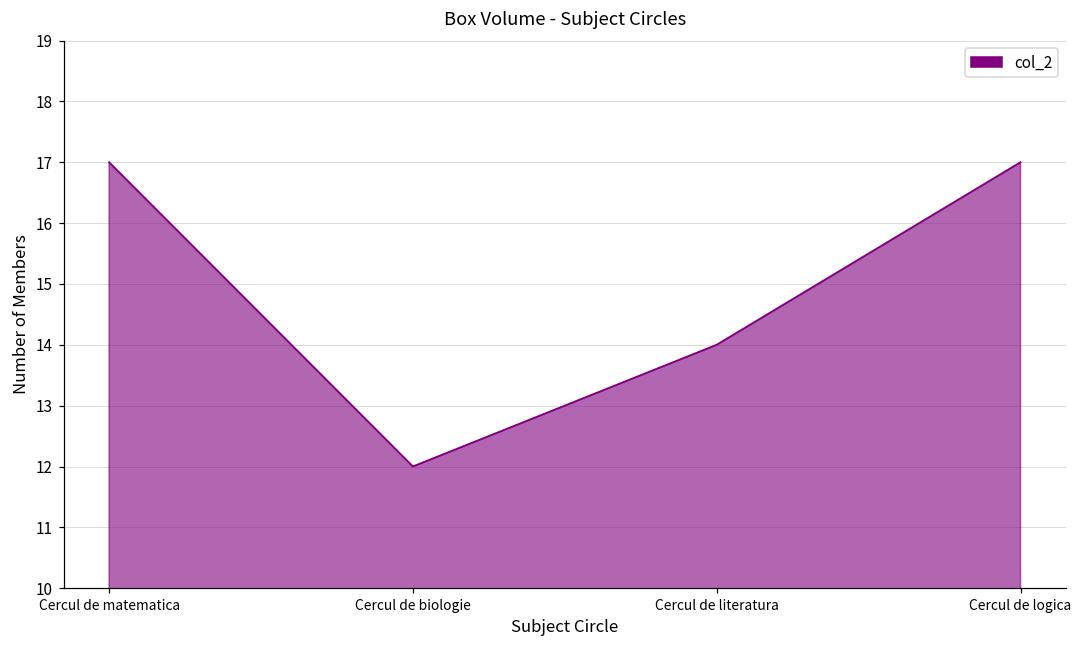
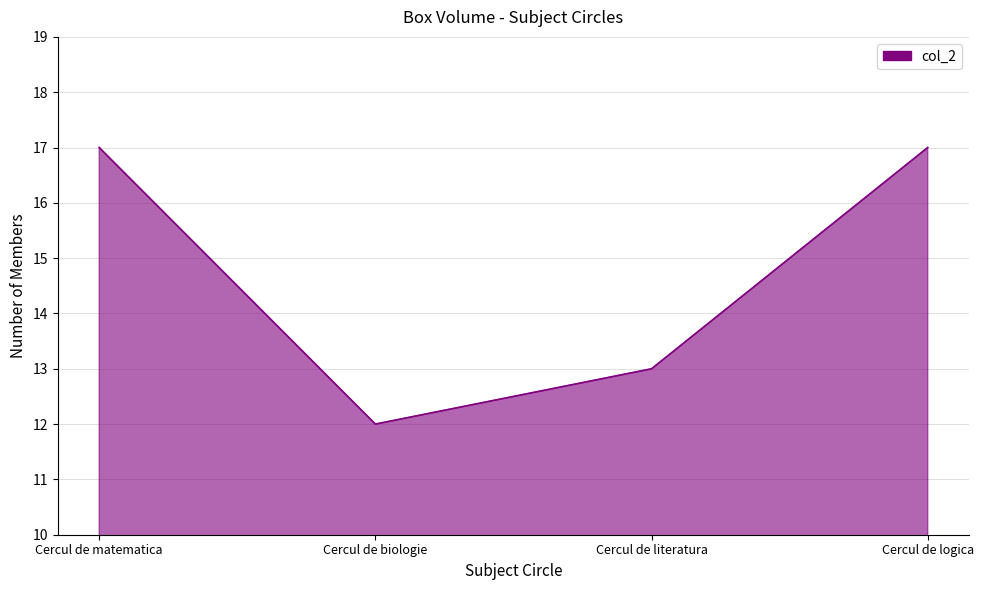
Cercul de literatura: 14 -> 13
